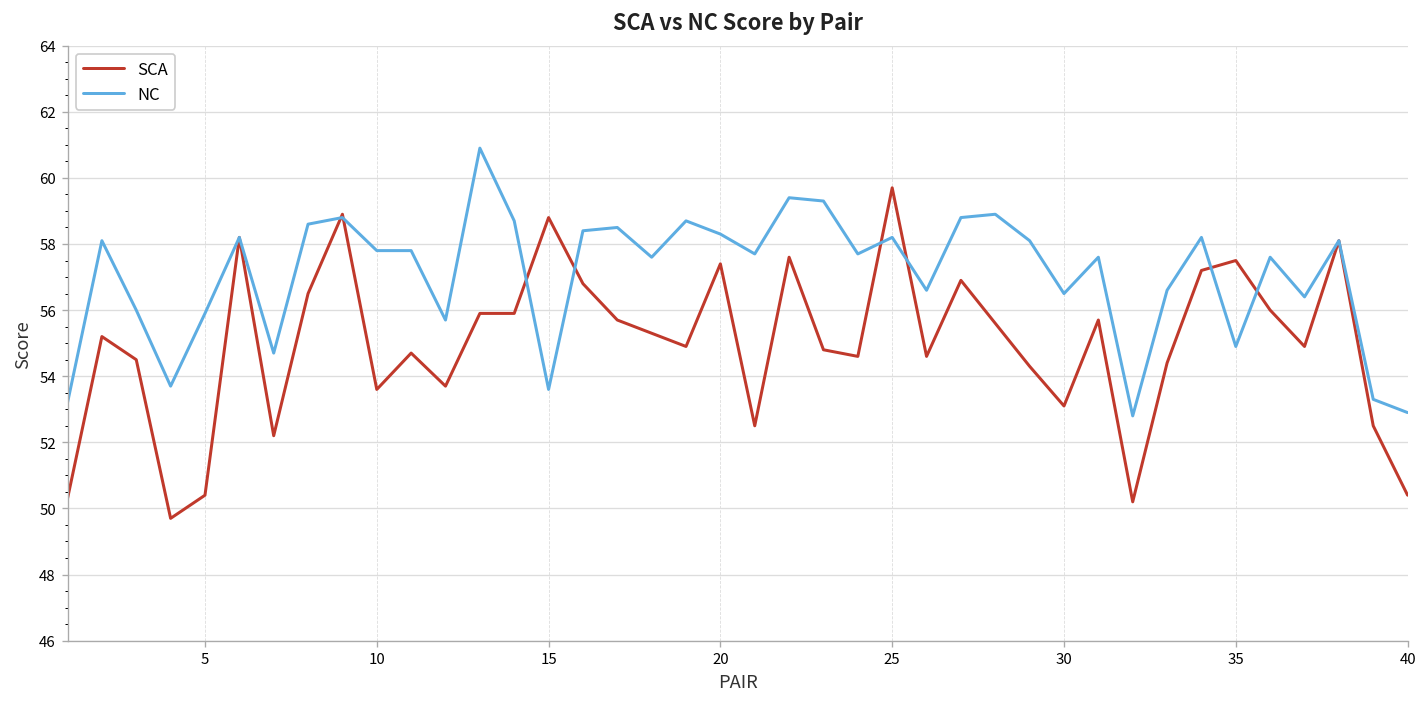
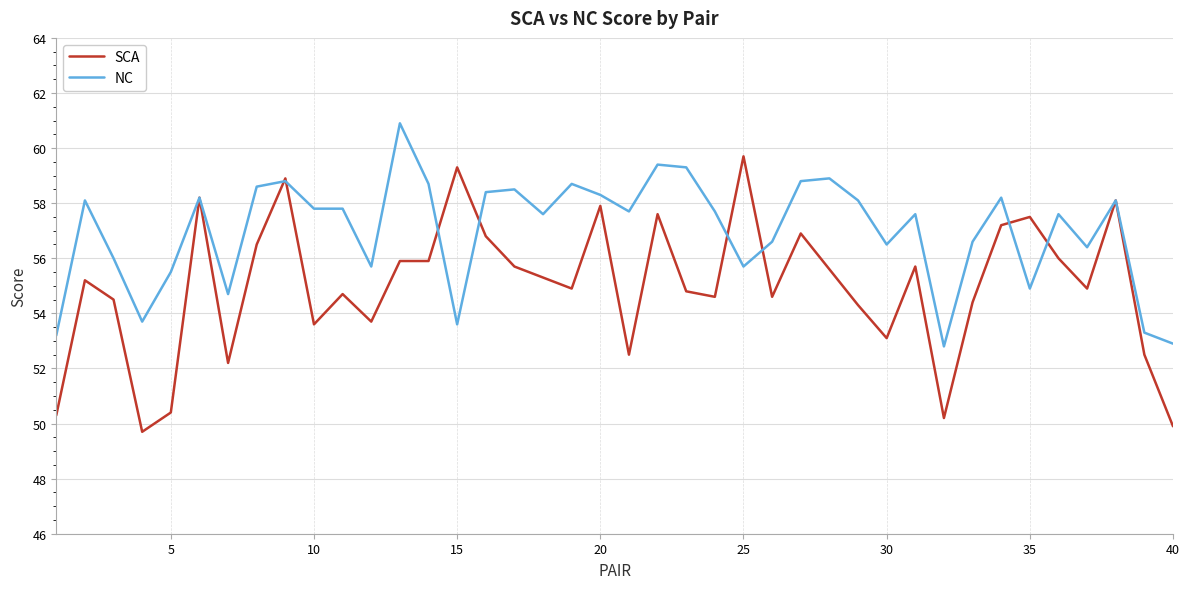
NC, 5: 55.9 -> 55.5
SCA, 15: 58.8 -> 59.3
SCA, 20: 57.4 -> 57.9
NC, 25: 58.2 -> 55.7
SCA, 40: 50.4 -> 49.9
